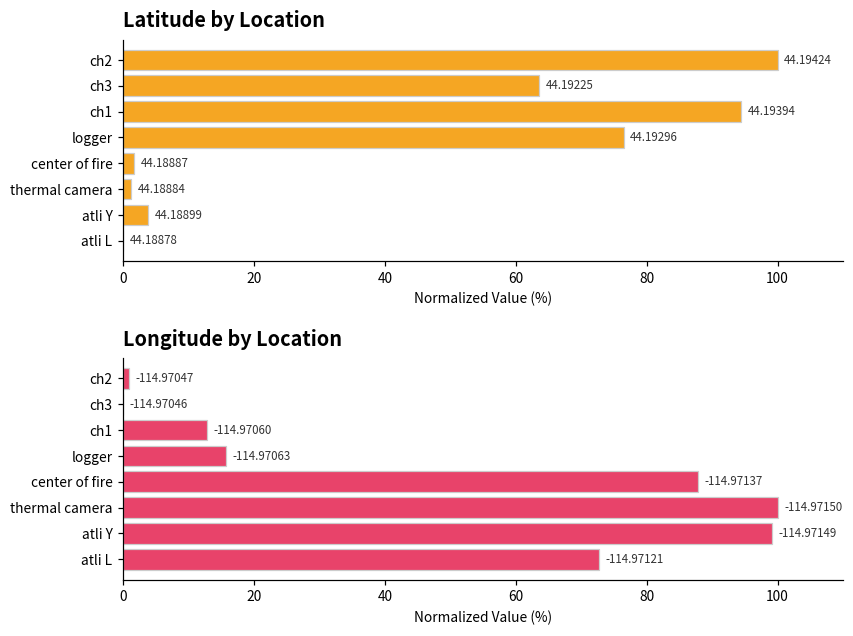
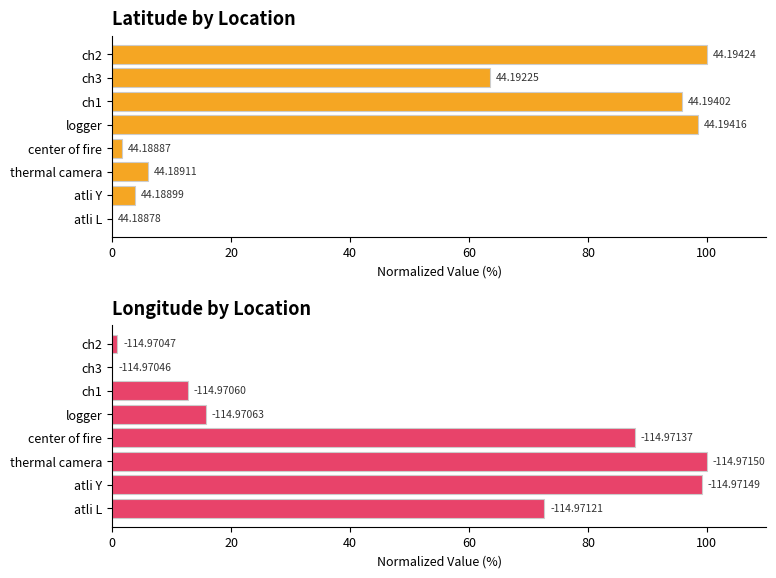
Latitude by Location, ch1: 44.19394 -> 44.19402
Latitude by Location, logger: 44.19296 -> 44.19416
Latitude by Location, thermal camera: 44.18884 -> 44.18911
